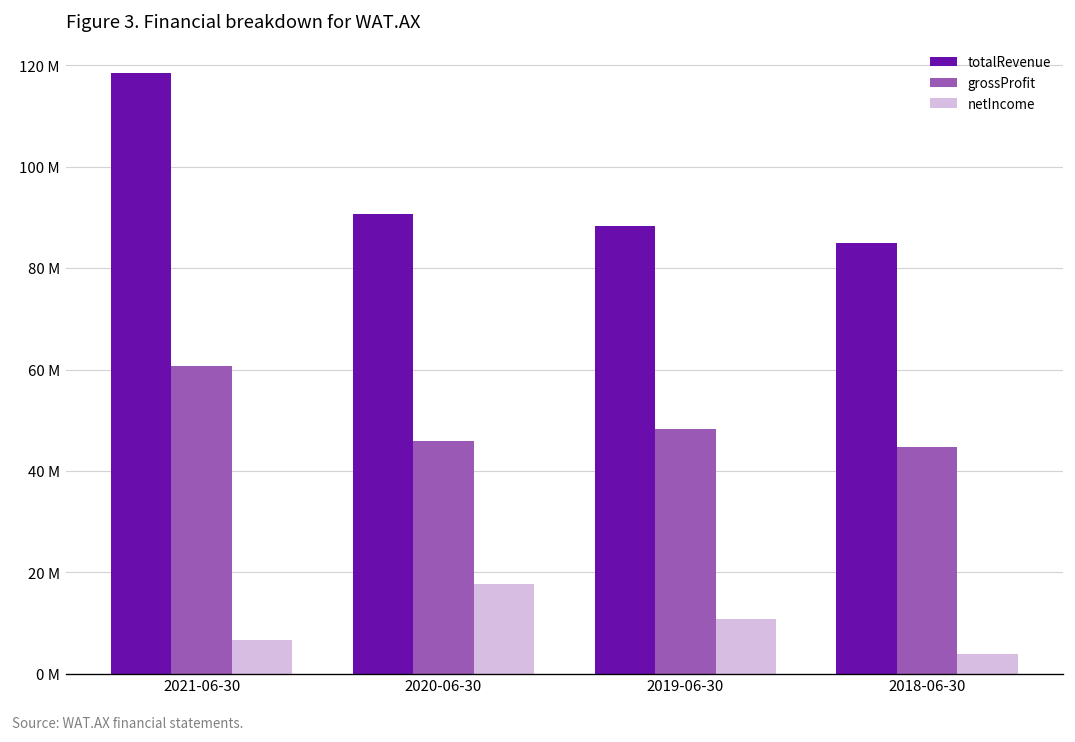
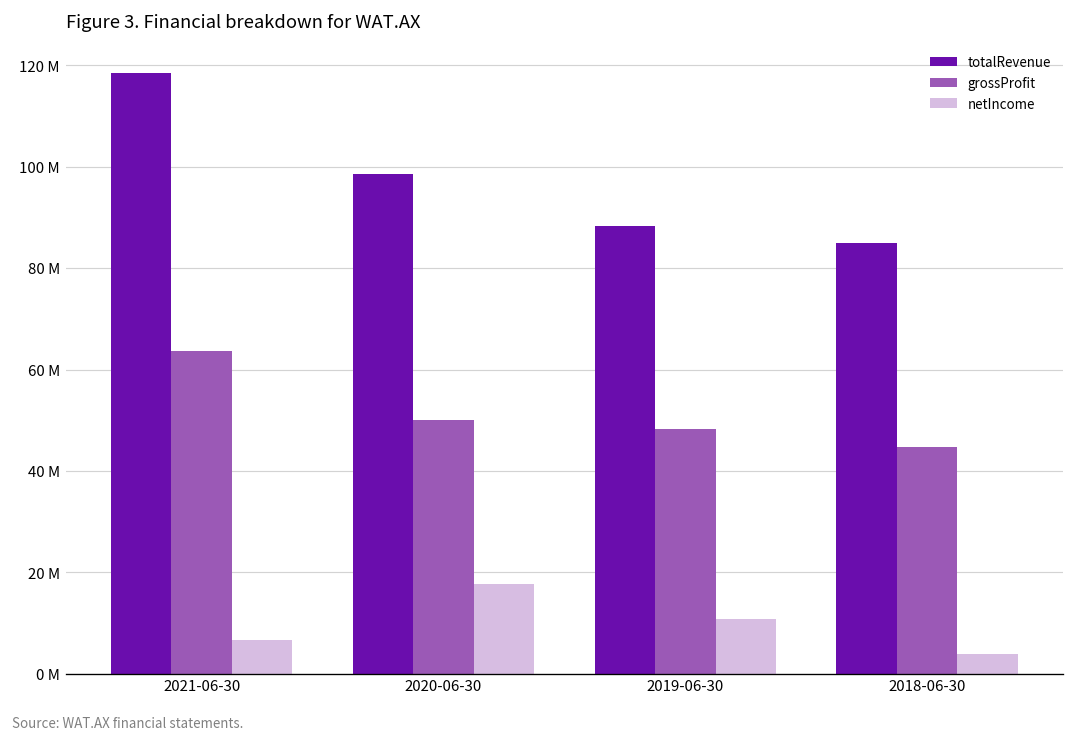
grossProfit, 2021-06-30: 61000000 -> 64000000
totalRevenue, 2020-06-30: 91000000 -> 98000000
grossProfit, 2020-06-30: 46000000 -> 50000000
